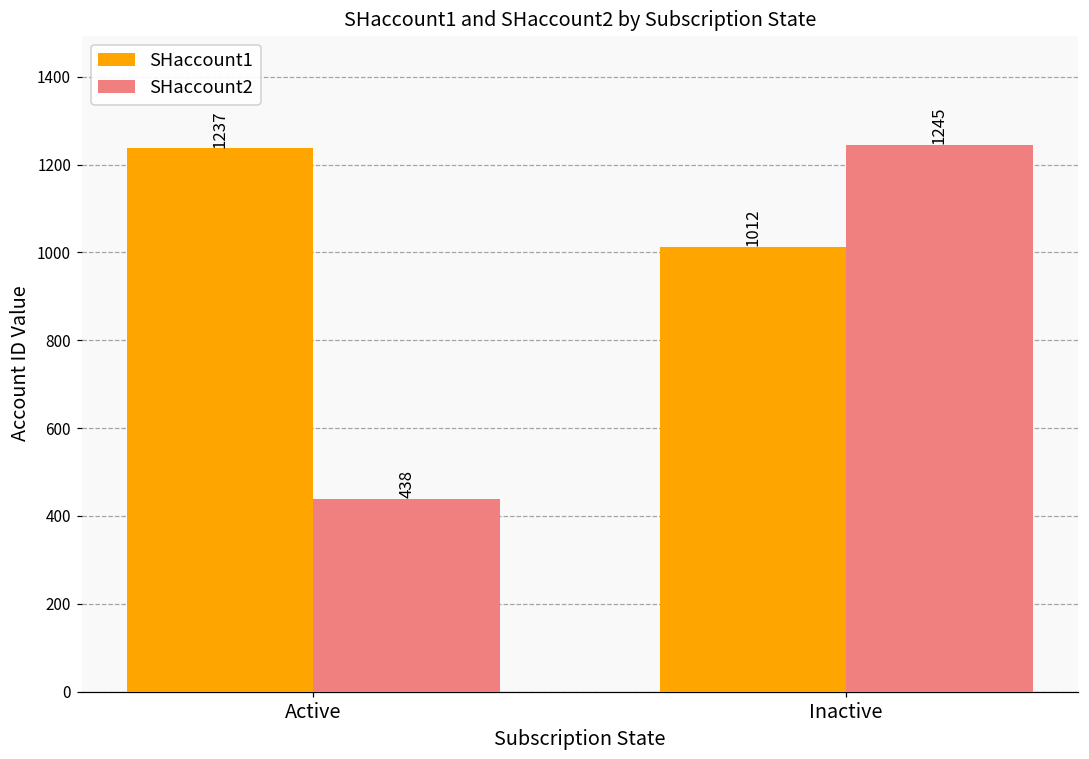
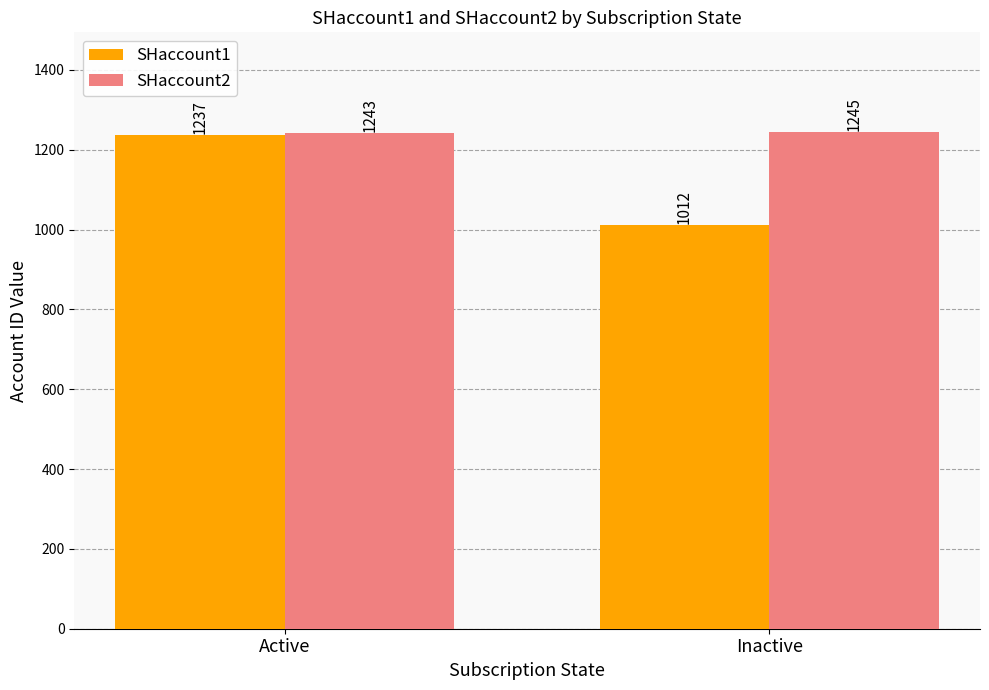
SHaccount2, Active: 438 -> 1243
